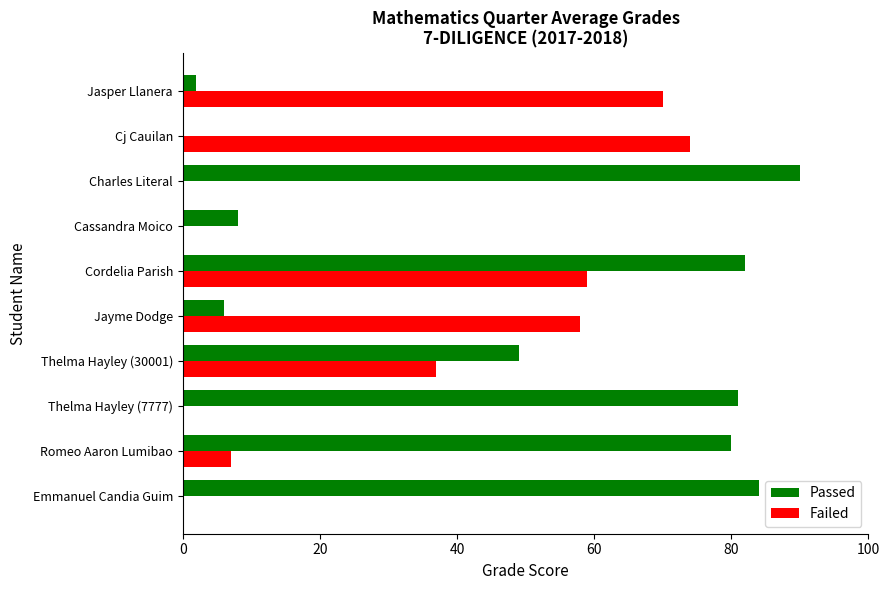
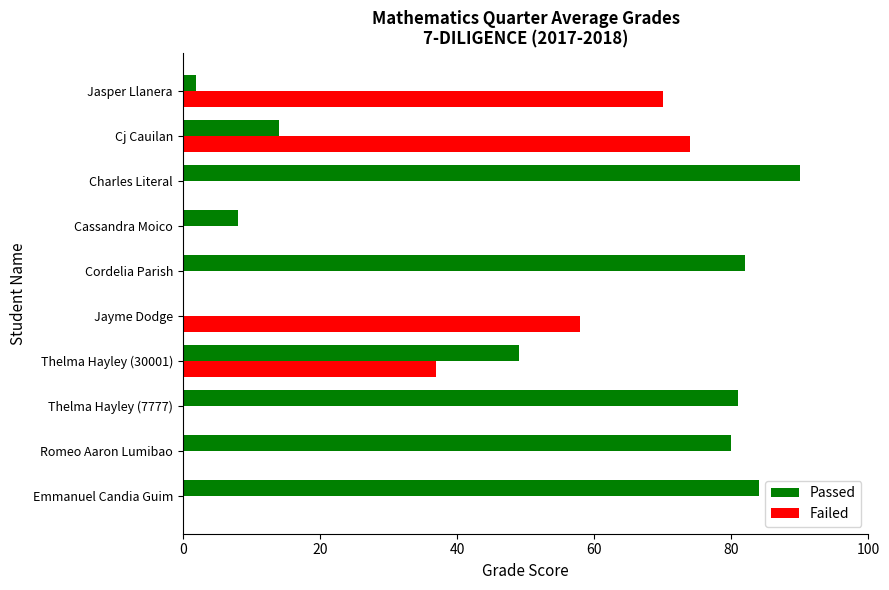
Passed, Cj Cauilan: 0 -> 14
Failed, Cordelia Parish: 59 -> 0
Passed, Jayme Dodge: 6 -> 0
Failed, Romeo Aaron Lumibao: 7 -> 0
